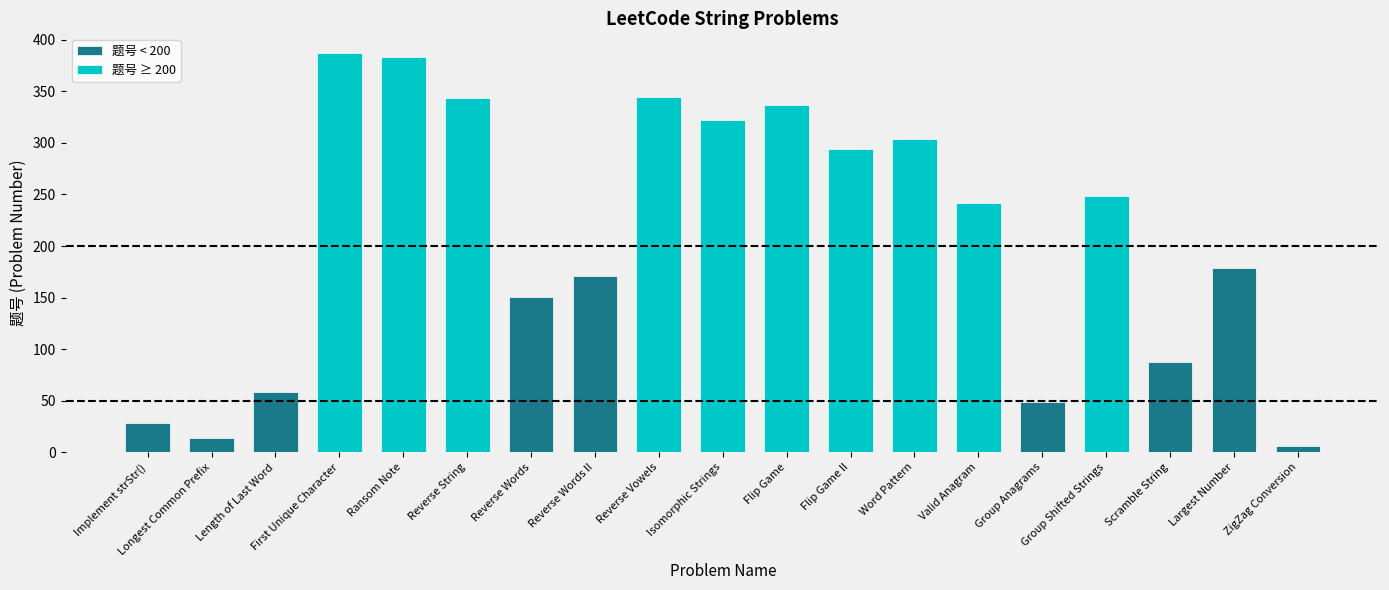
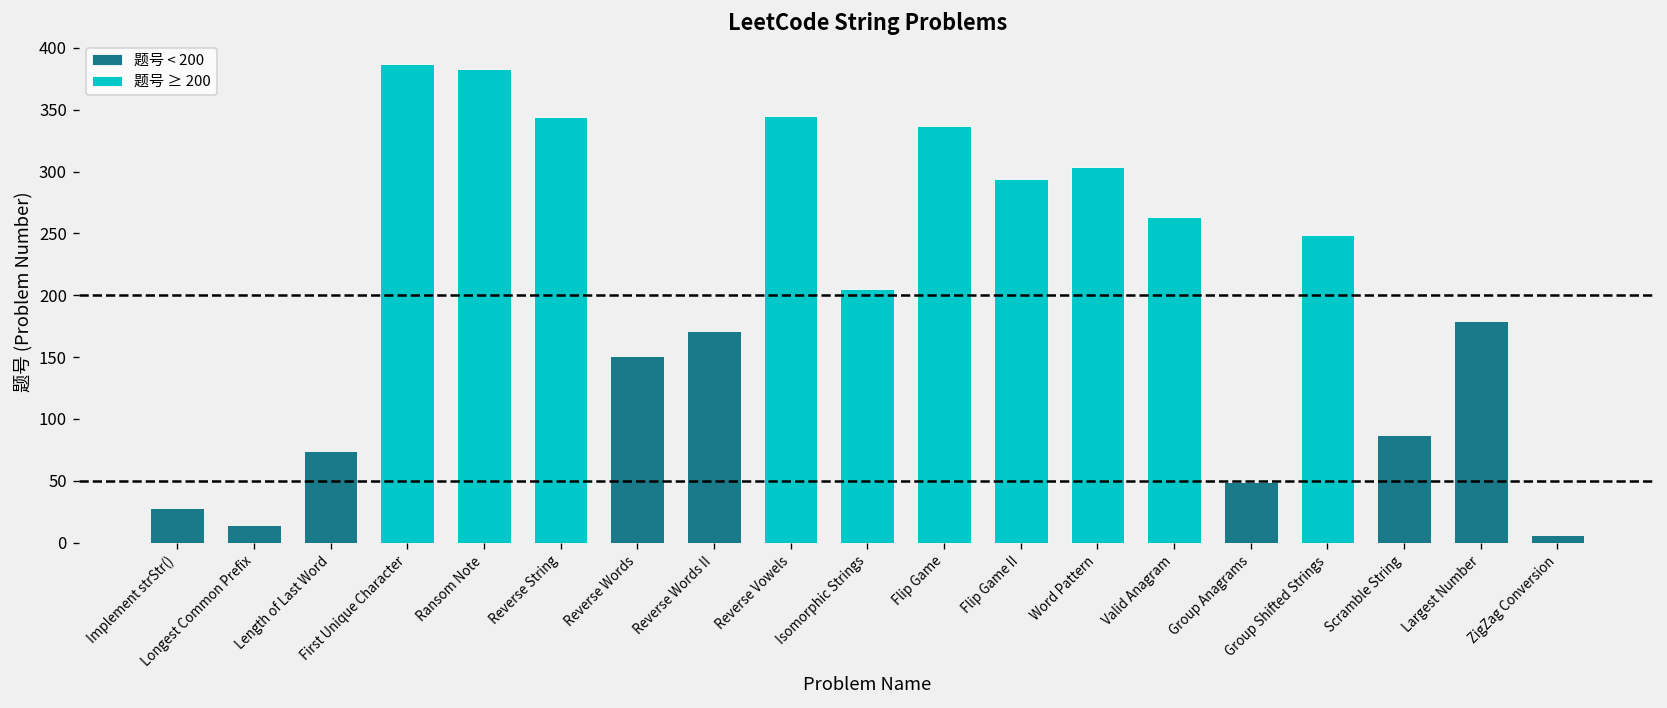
题号 < 200, Length of Last Word: 58 -> 74
题号 ≥ 200, Isomorphic Strings: 322 -> 205
题号 ≥ 200, Valid Anagram: 242 -> 263
